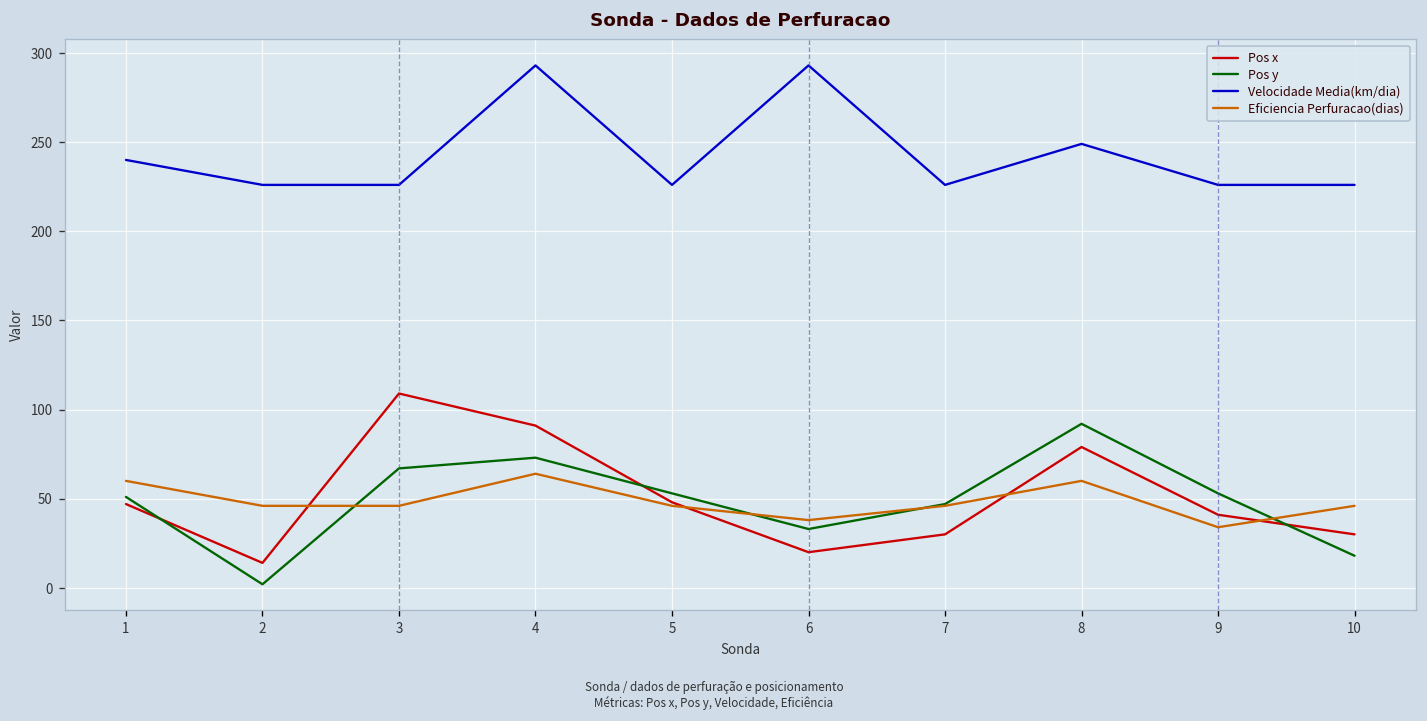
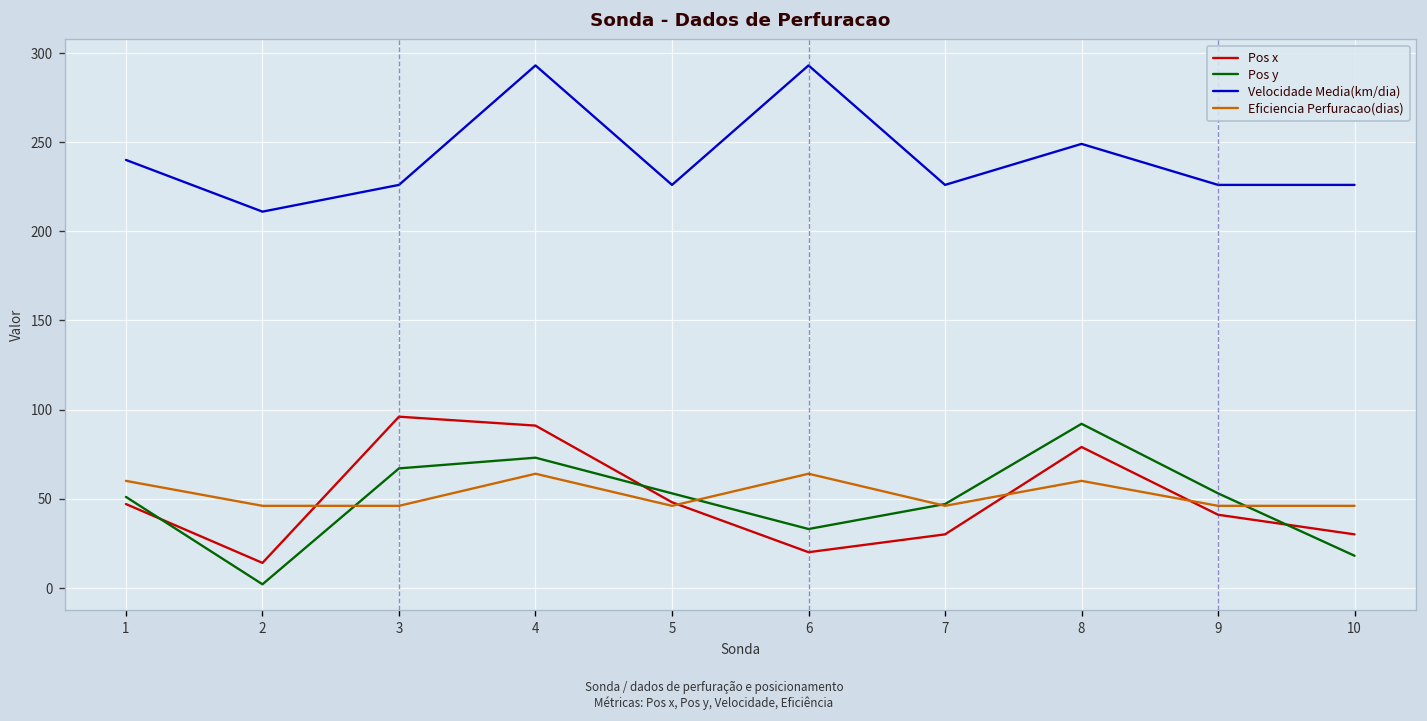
Velocidade Media(km/dia), 2: 226 -> 211
Pos x, 3: 109 -> 96
Eficiencia Perfuracao(dias), 6: 38 -> 64
Eficiencia Perfuracao(dias), 9: 34 -> 46
